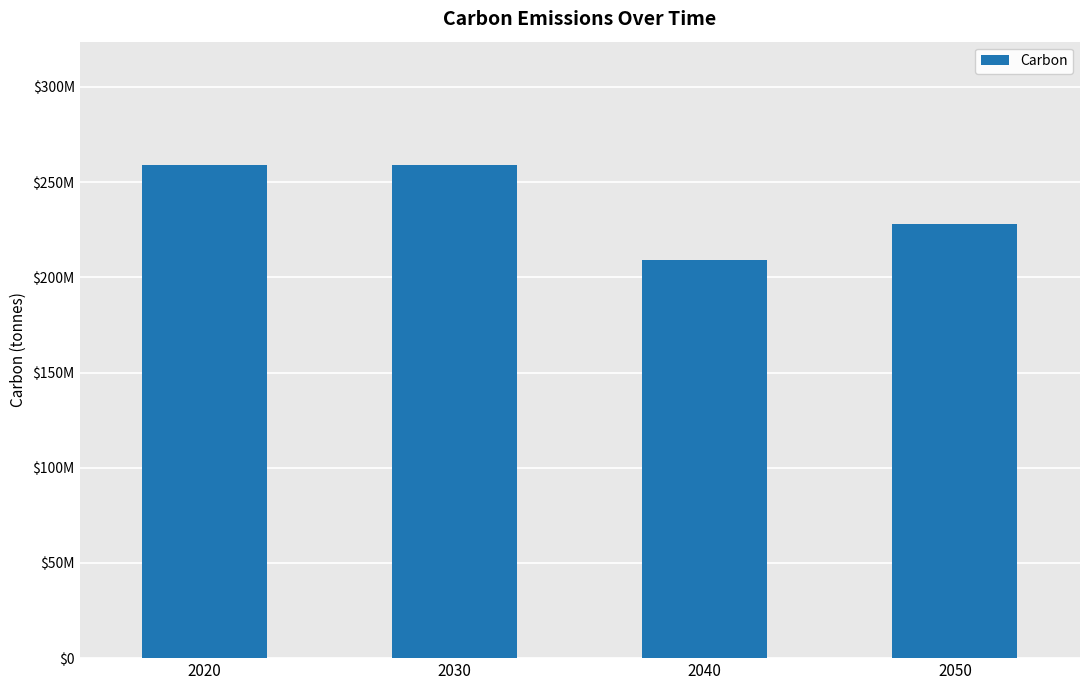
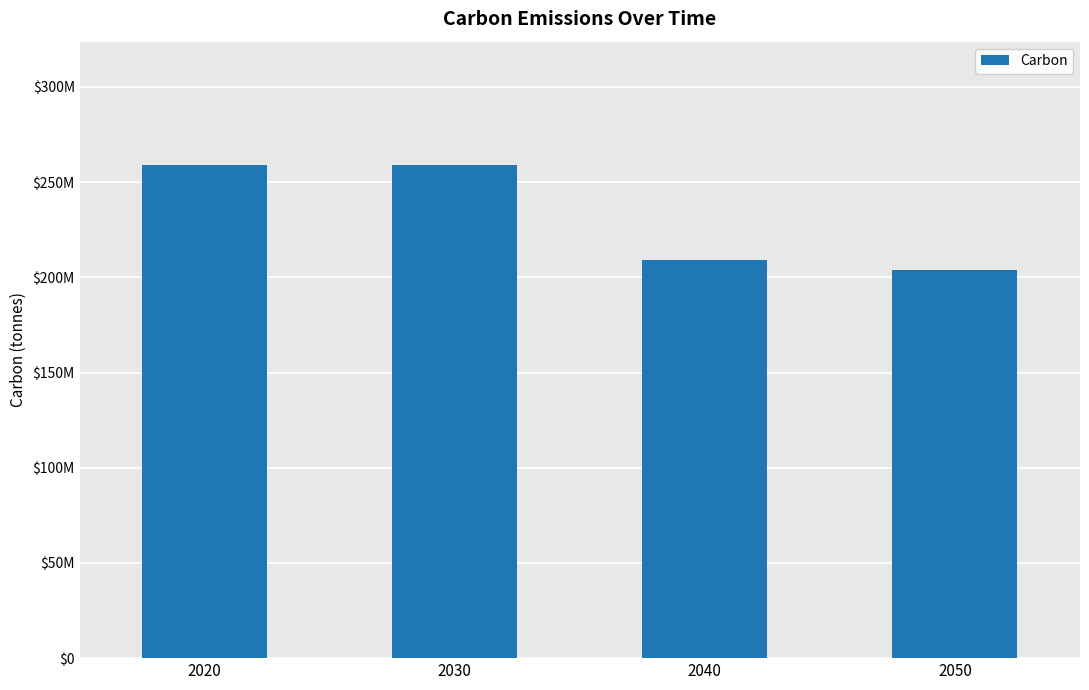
2050: $228000000 -> $204000000
